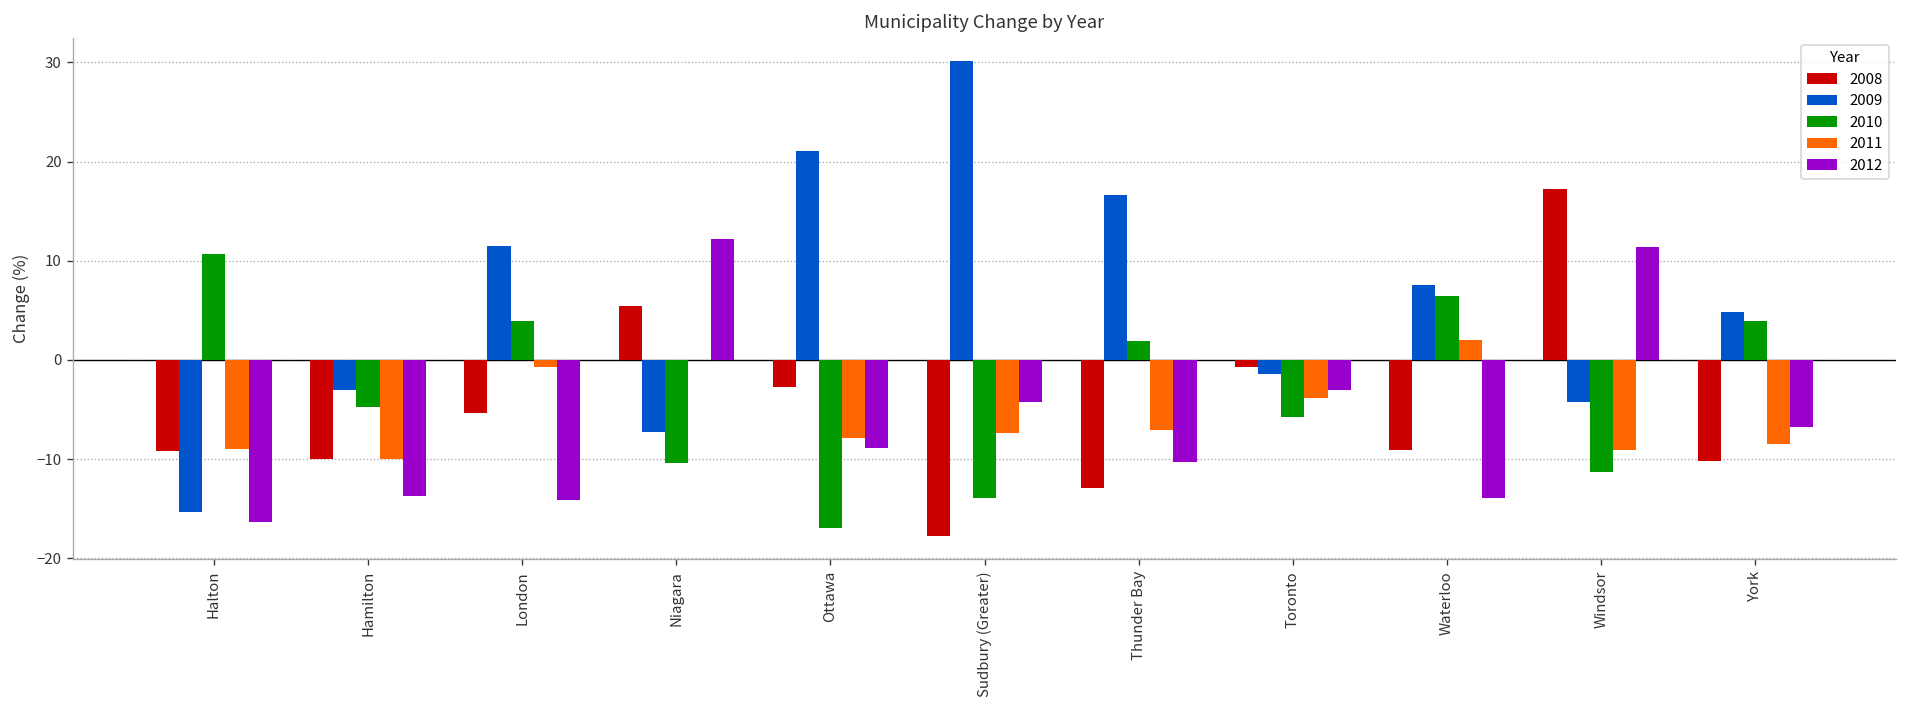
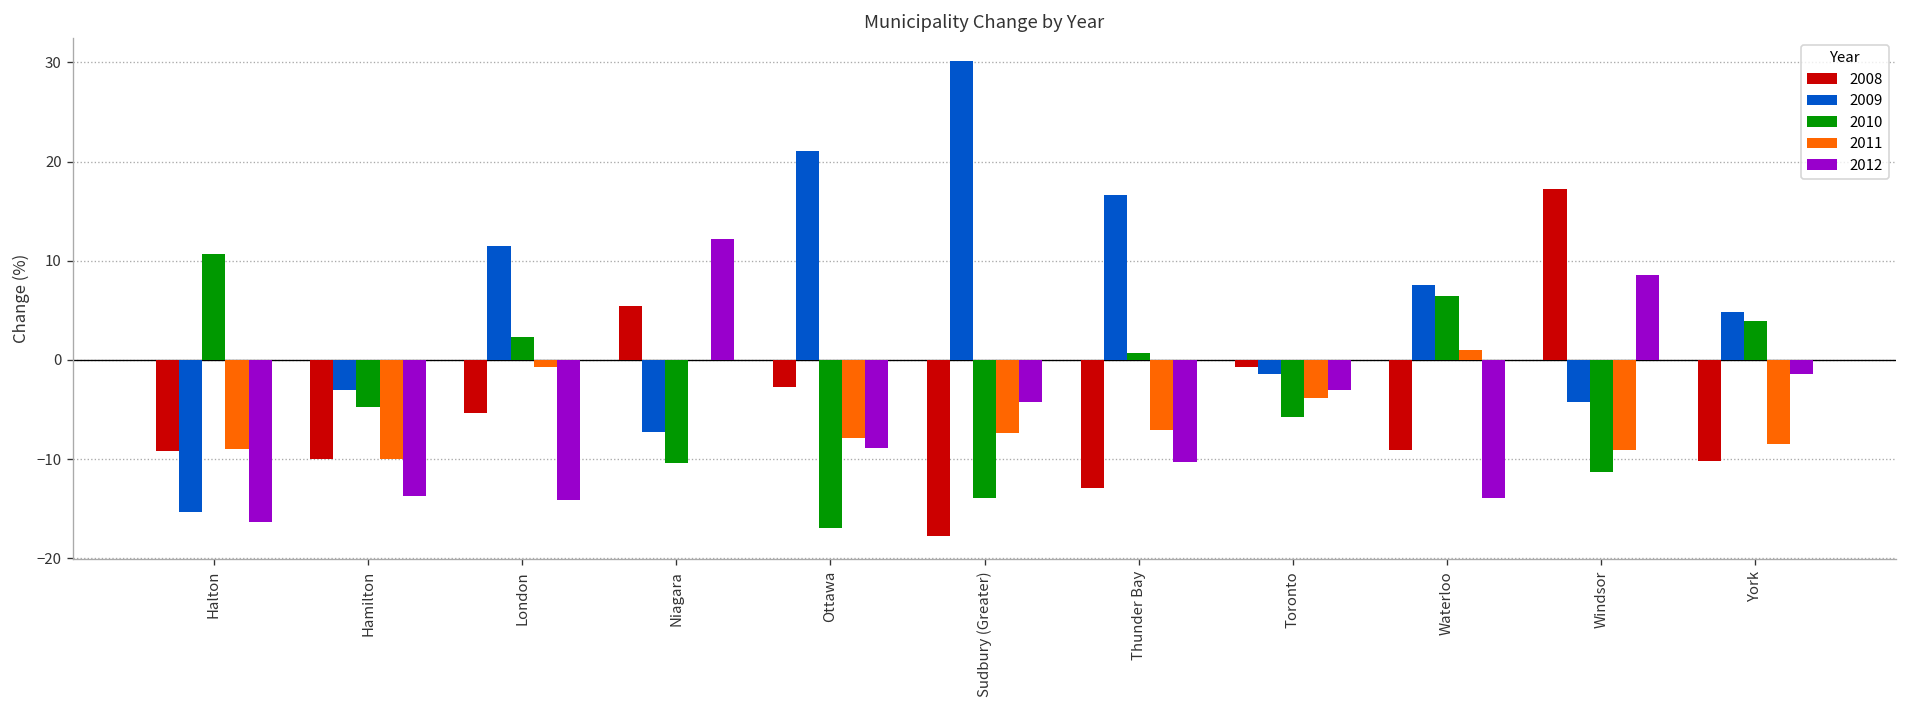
2010, London: 4 -> 2
2010, Thunder Bay: 2 -> 1
2011, Waterloo: 2 -> 1
2012, Windsor: 11 -> 9
2012, York: -7 -> -1
